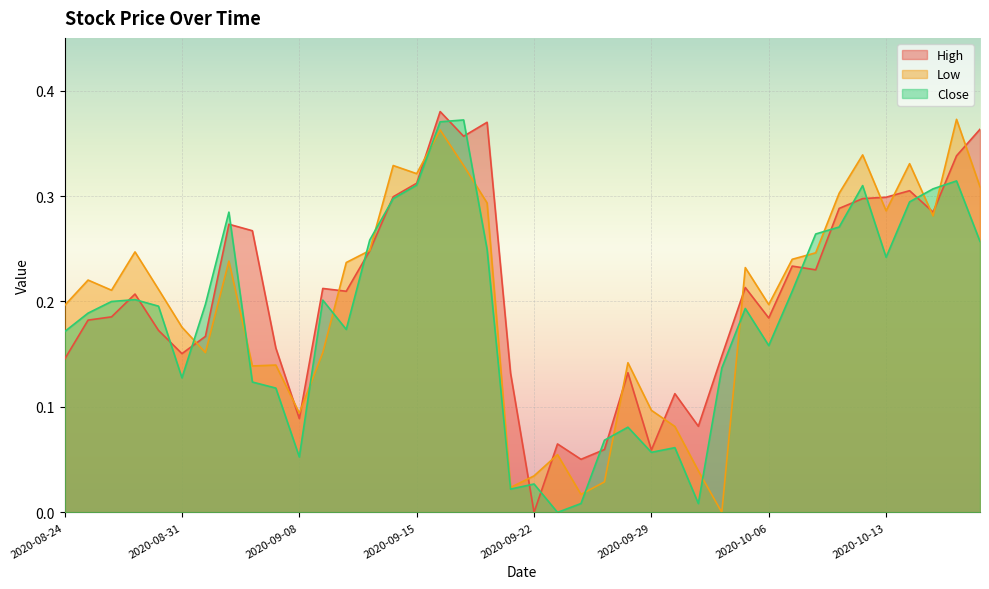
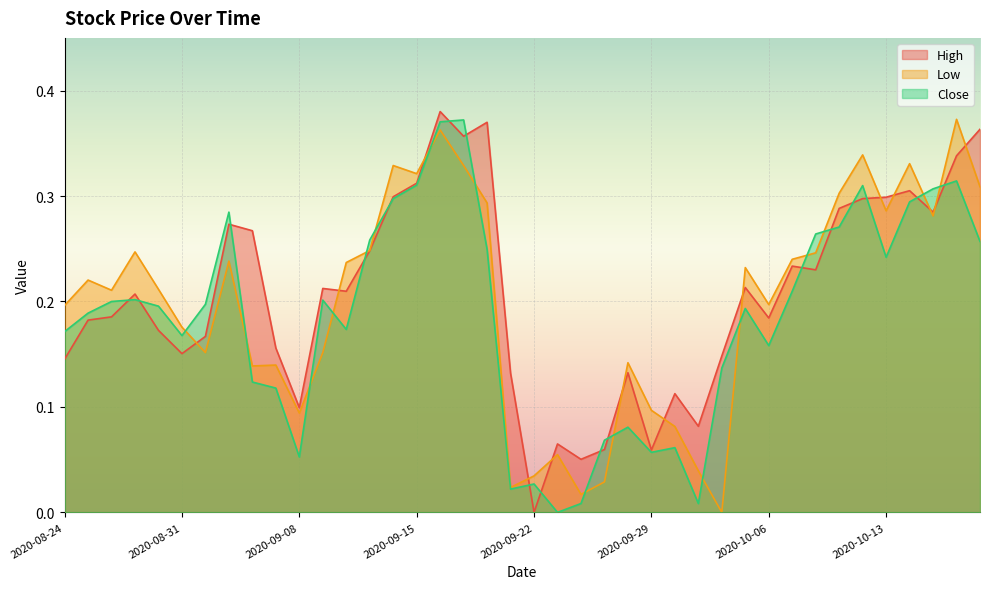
Close, 2020-08-31: 0.128 -> 0.168
High, 2020-09-08: 0.089 -> 0.099
